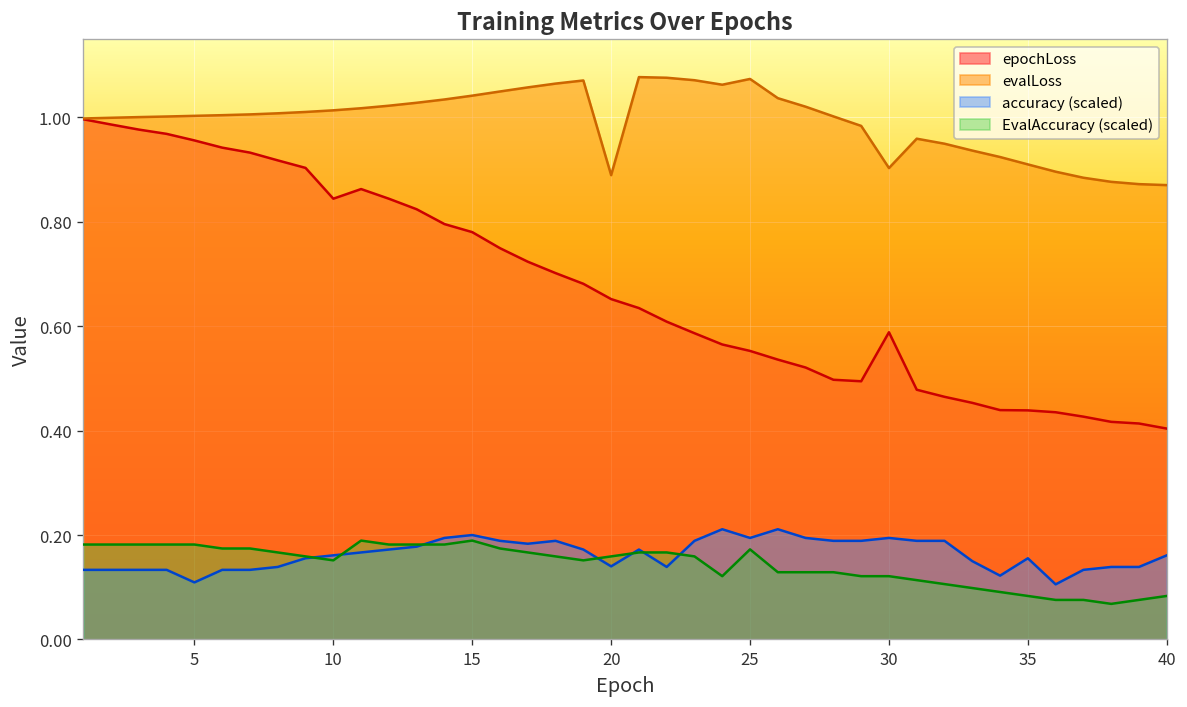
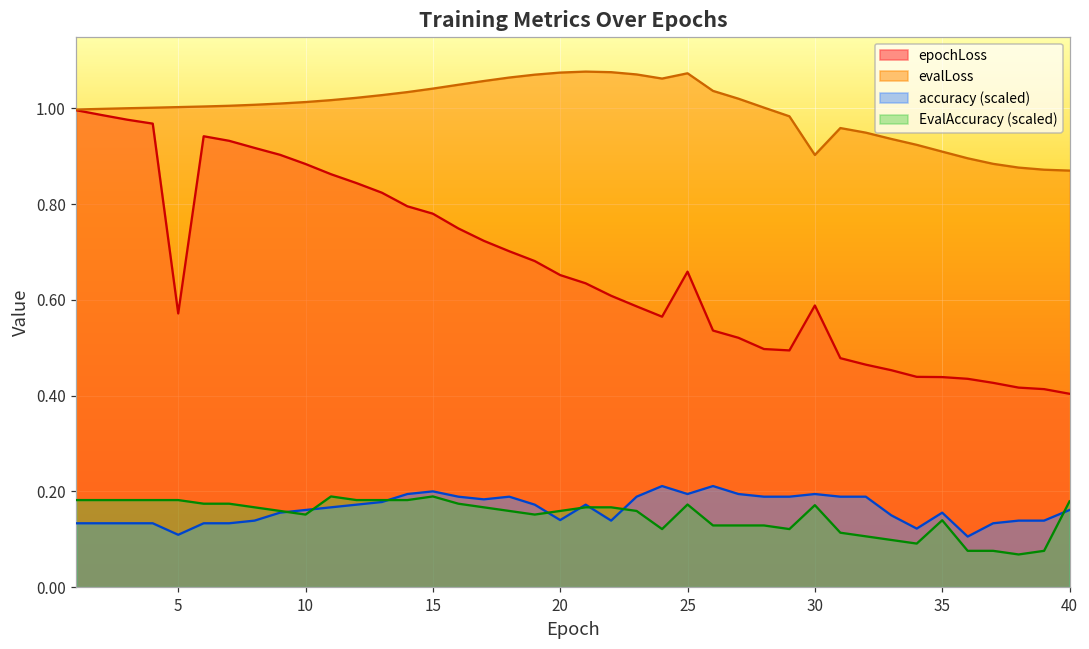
epochLoss, 5: 0.96 -> 0.57
epochLoss, 10: 0.84 -> 0.88
evalLoss, 20: 0.89 -> 1.07
epochLoss, 25: 0.55 -> 0.66
EvalAccuracy (scaled), 30: 0.12 -> 0.17
EvalAccuracy (scaled), 35: 0.08 -> 0.14
EvalAccuracy (scaled), 40: 0.08 -> 0.18
